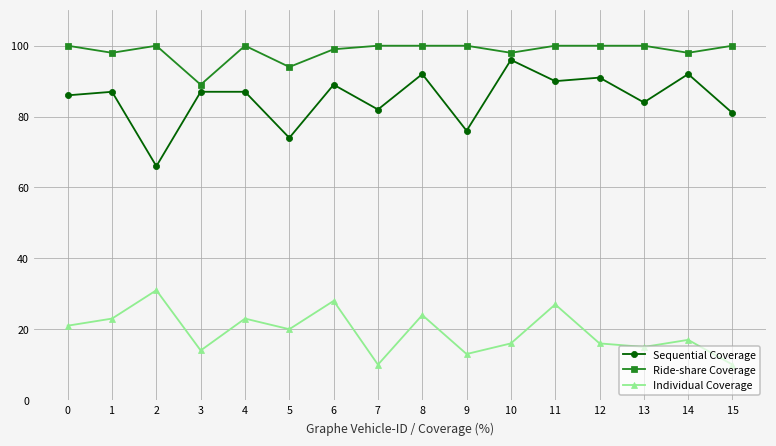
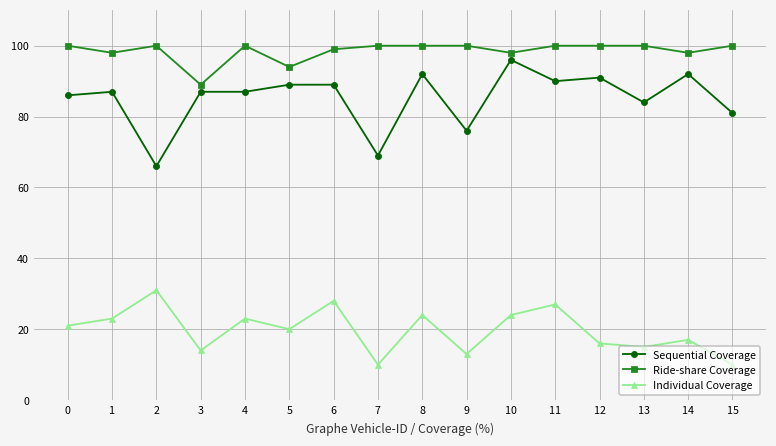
Sequential Coverage, 5: 74 -> 89
Sequential Coverage, 7: 82 -> 69
Individual Coverage, 10: 16 -> 24
